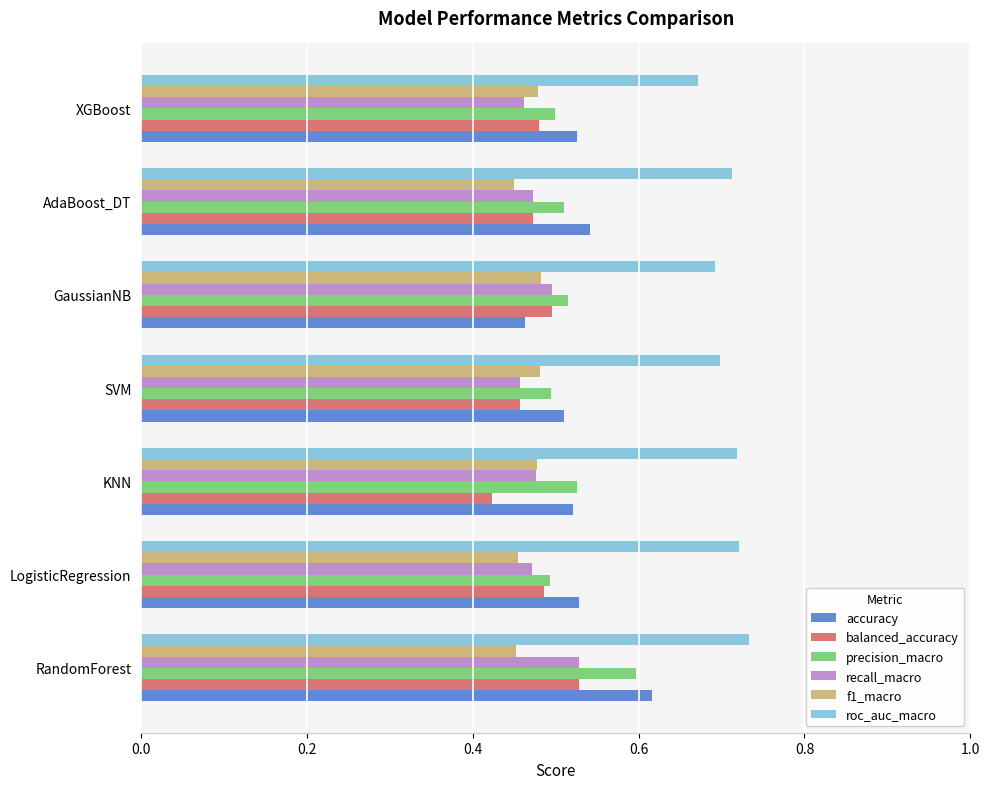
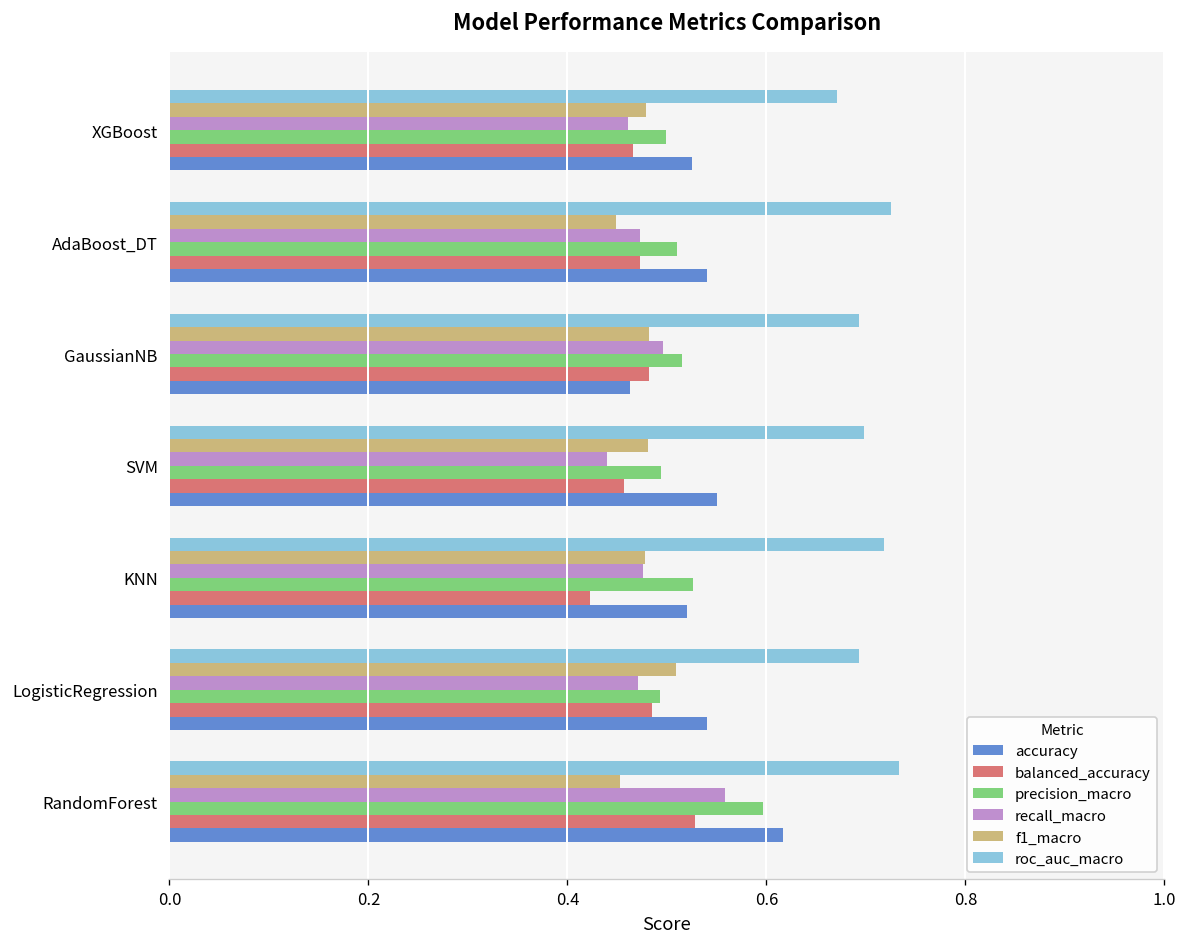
balanced_accuracy, XGBoost: 0.48 -> 0.47
roc_auc_macro, AdaBoost_DT: 0.71 -> 0.73
balanced_accuracy, GaussianNB: 0.50 -> 0.48
recall_macro, SVM: 0.46 -> 0.44
accuracy, SVM: 0.51 -> 0.55
roc_auc_macro, LogisticRegression: 0.72 -> 0.69
f1_macro, LogisticRegression: 0.45 -> 0.51
accuracy, LogisticRegression: 0.53 -> 0.54
recall_macro, RandomForest: 0.53 -> 0.56
